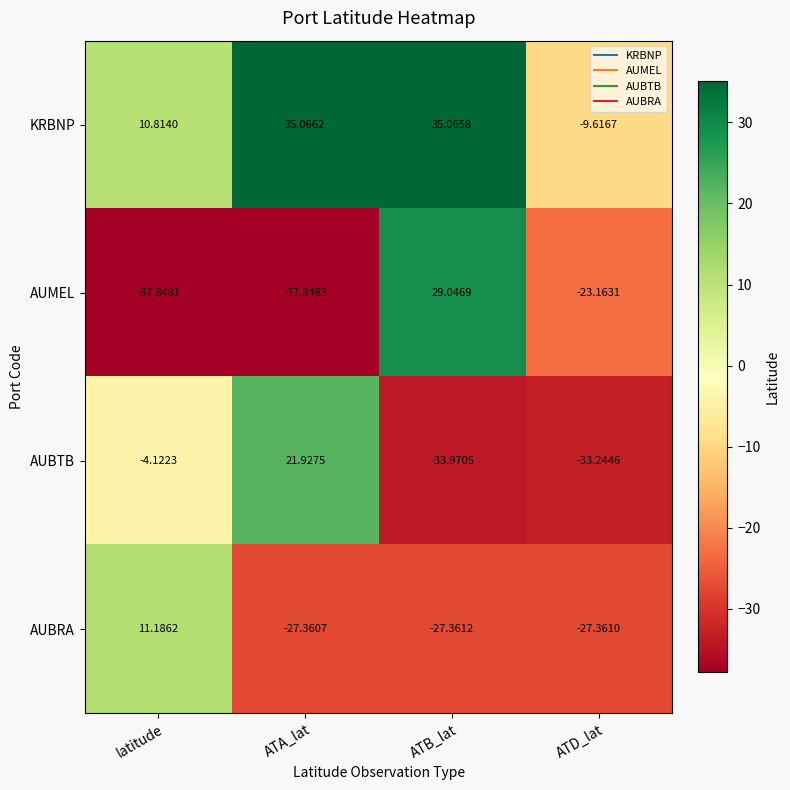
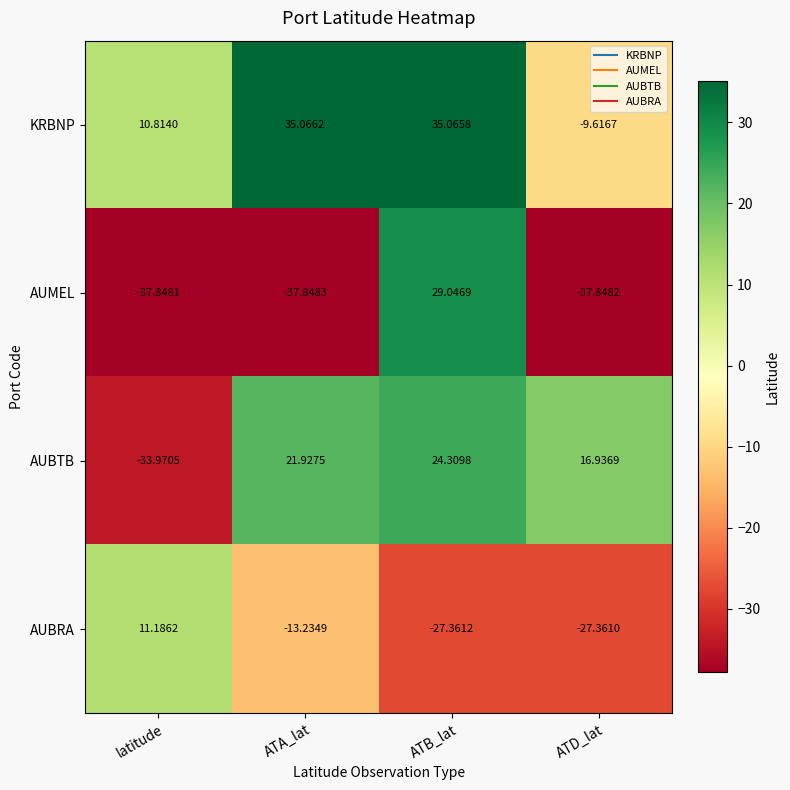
AUMEL, ATD_lat: -23.1631 -> -37.8482
AUBTB, latitude: -4.1223 -> -33.9705
AUBTB, ATB_lat: -33.9705 -> 24.3098
AUBTB, ATD_lat: -33.2446 -> 16.9369
AUBRA, ATA_lat: -27.3607 -> -13.2349
